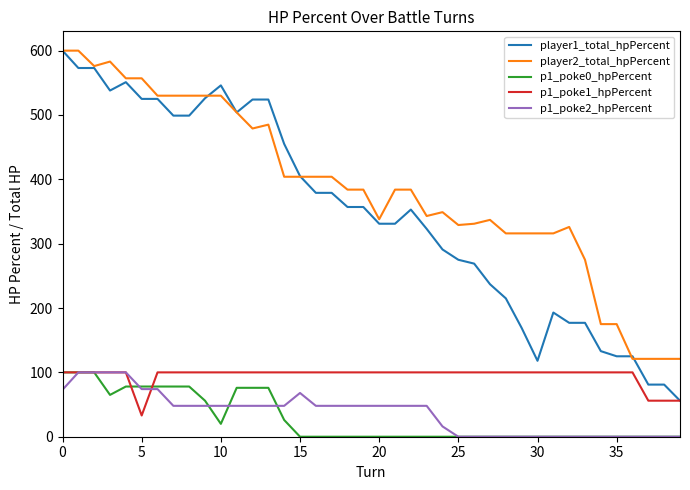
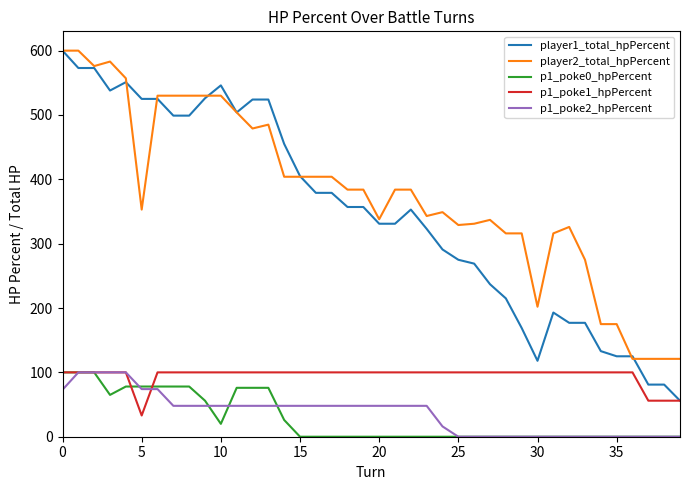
player2_total_hpPercent, 5: 560 -> 350
p1_poke2_hpPercent, 15: 70 -> 50
player2_total_hpPercent, 30: 320 -> 200
